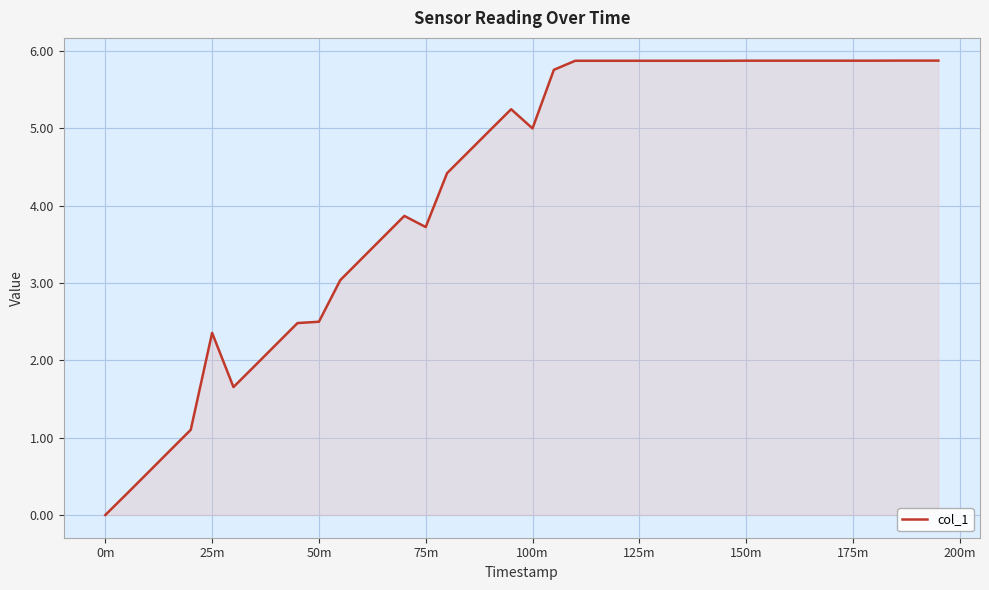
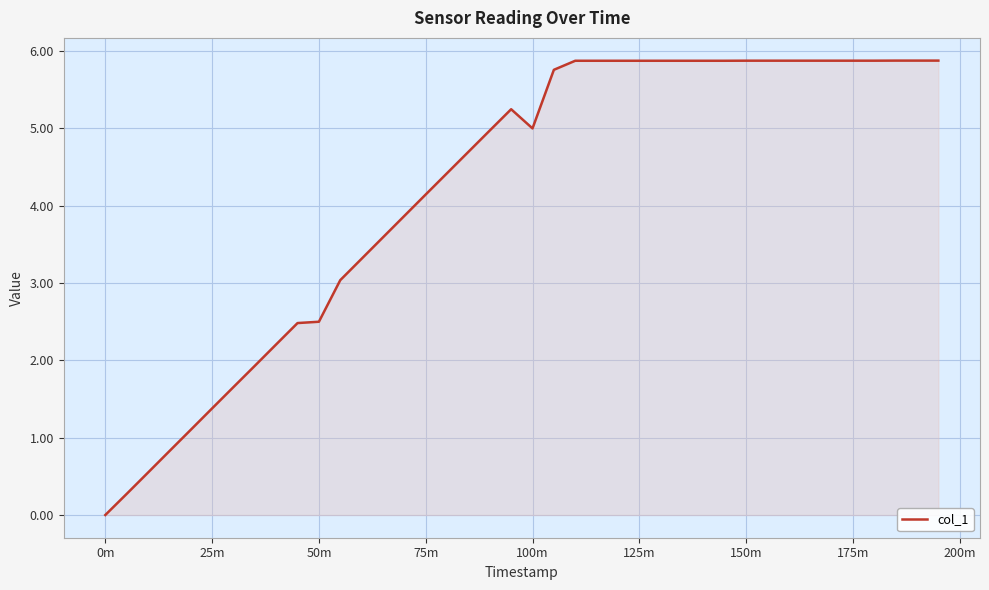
25m: 2.4 -> 1.4
75m: 3.7 -> 4.1
